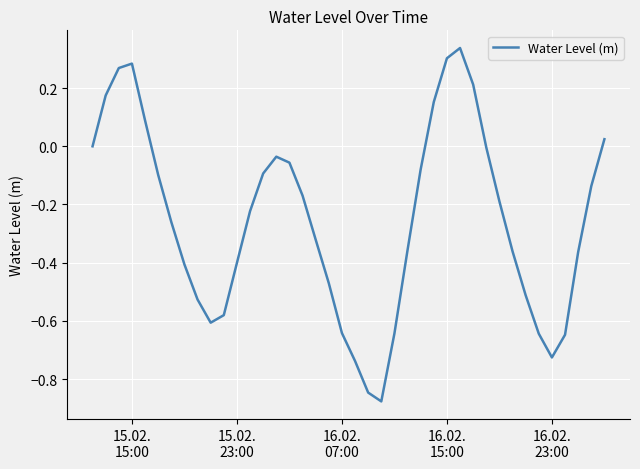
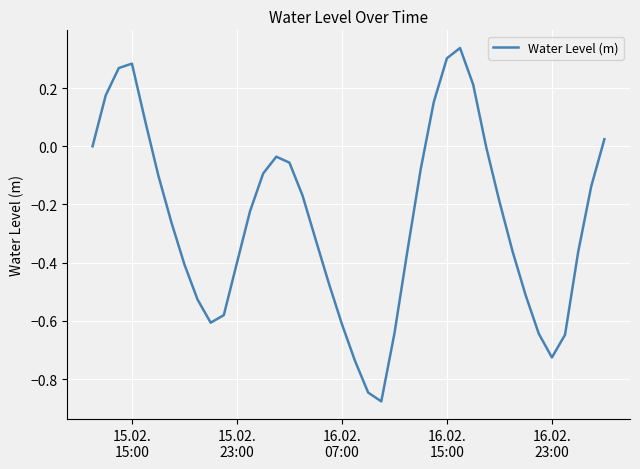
16.02. 07:00: -0.64 -> -0.61
